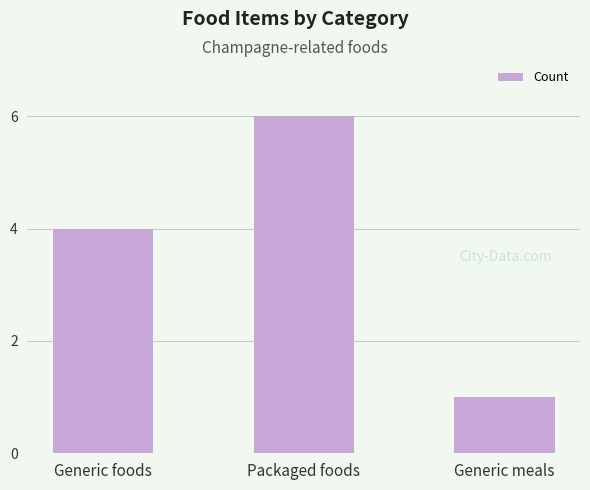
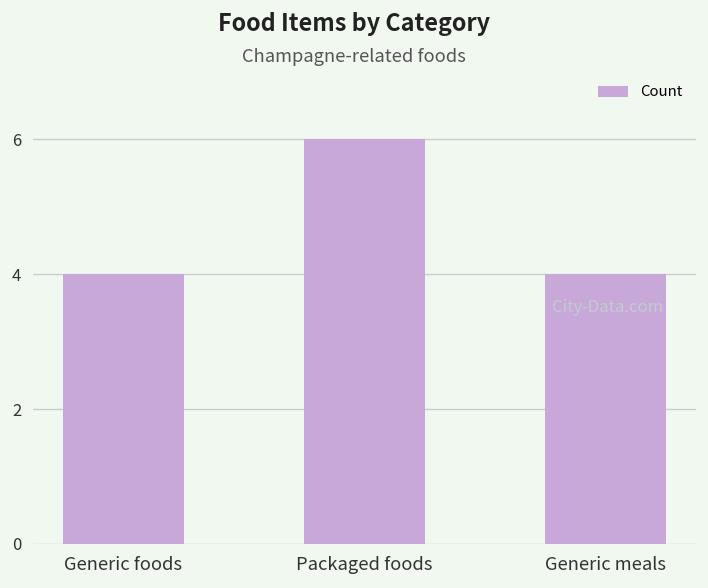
Generic meals: 1 -> 4
